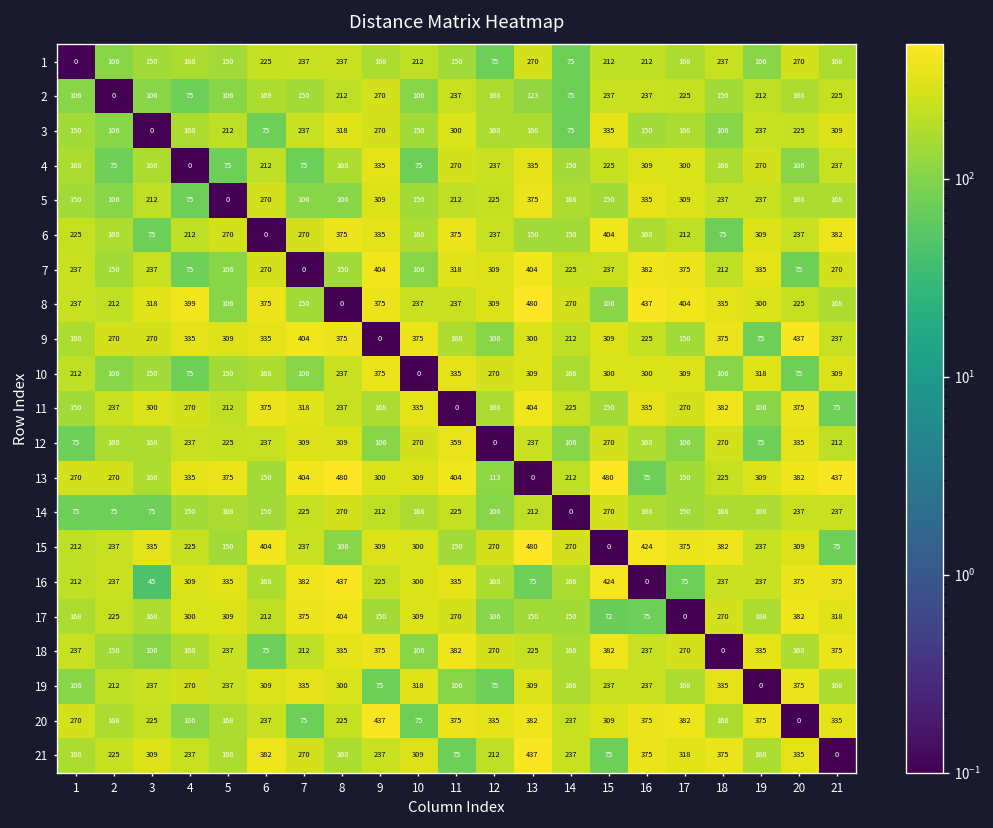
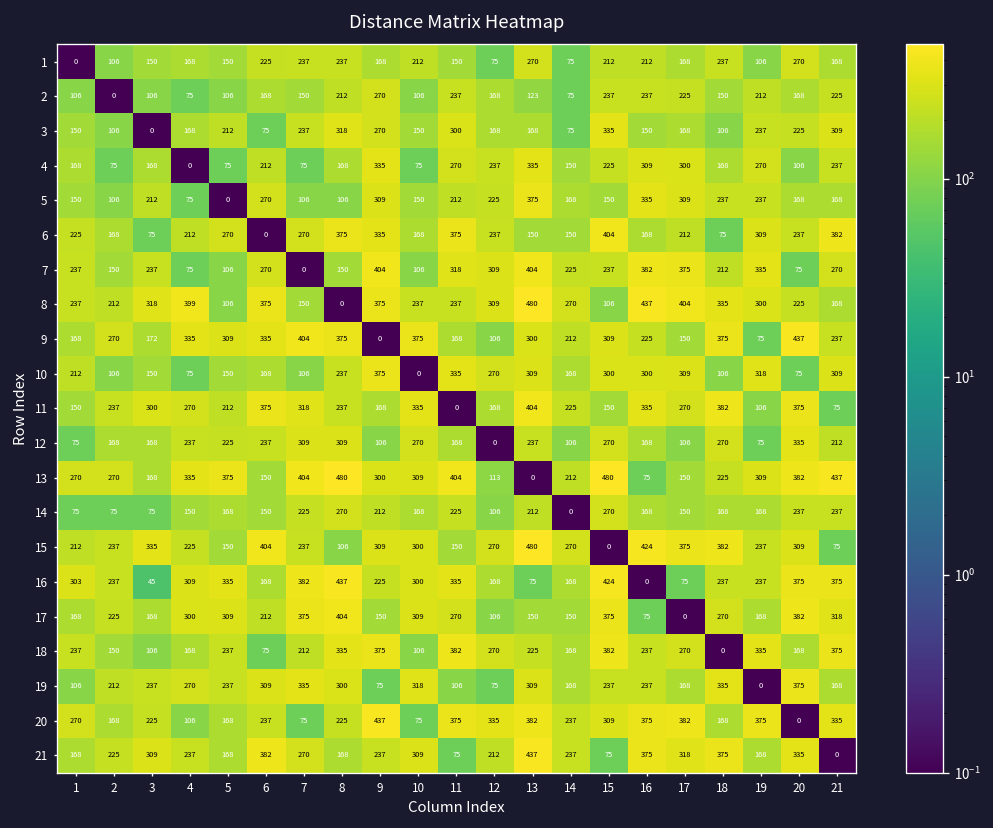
9, 3: 270 -> 172
12, 11: 359 -> 168
16, 1: 212 -> 303
17, 15: 72 -> 375
